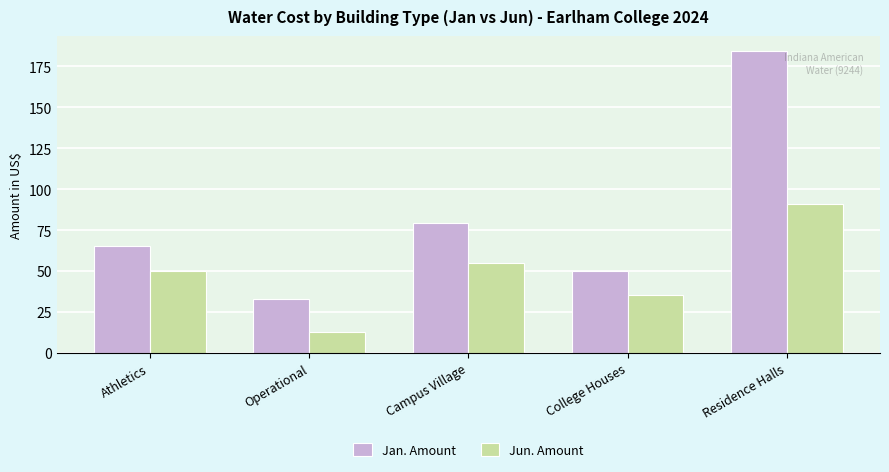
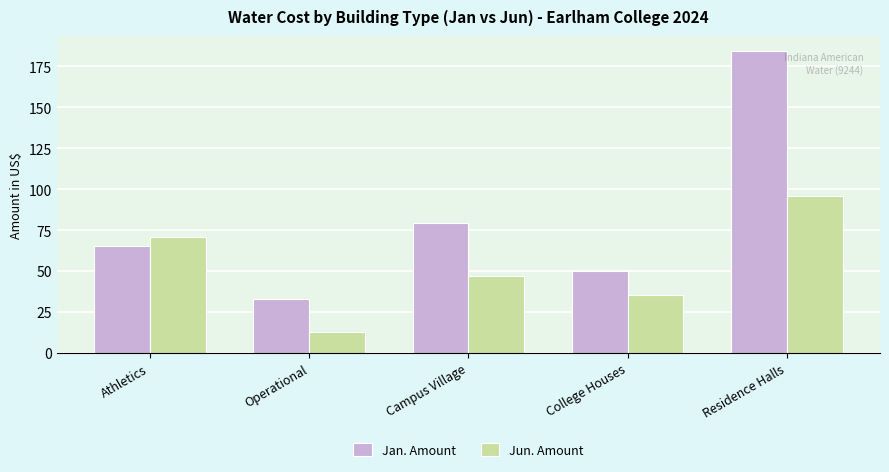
Jun. Amount, Athletics: 50 -> 71
Jun. Amount, Campus Village: 55 -> 47
Jun. Amount, Residence Halls: 91 -> 96
